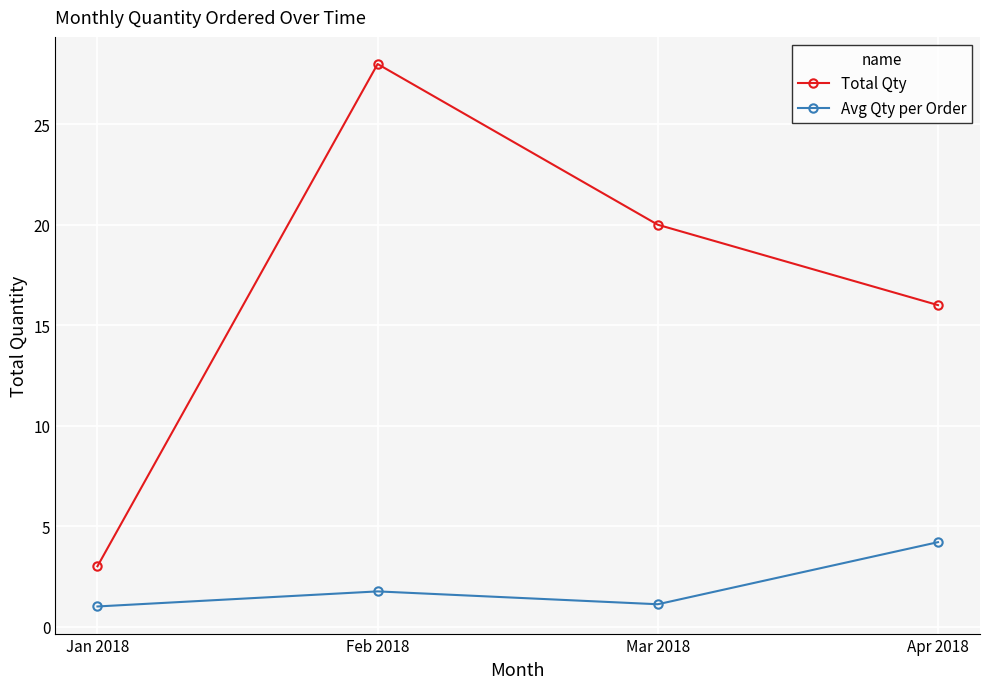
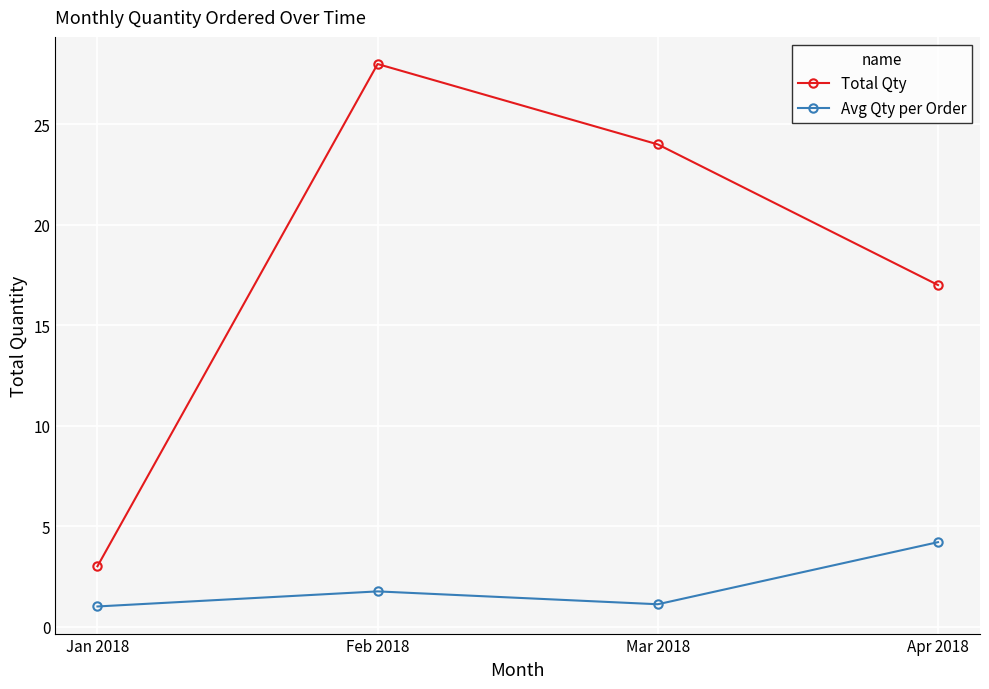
Total Qty, Mar 2018: 20 -> 24
Total Qty, Apr 2018: 16 -> 17
